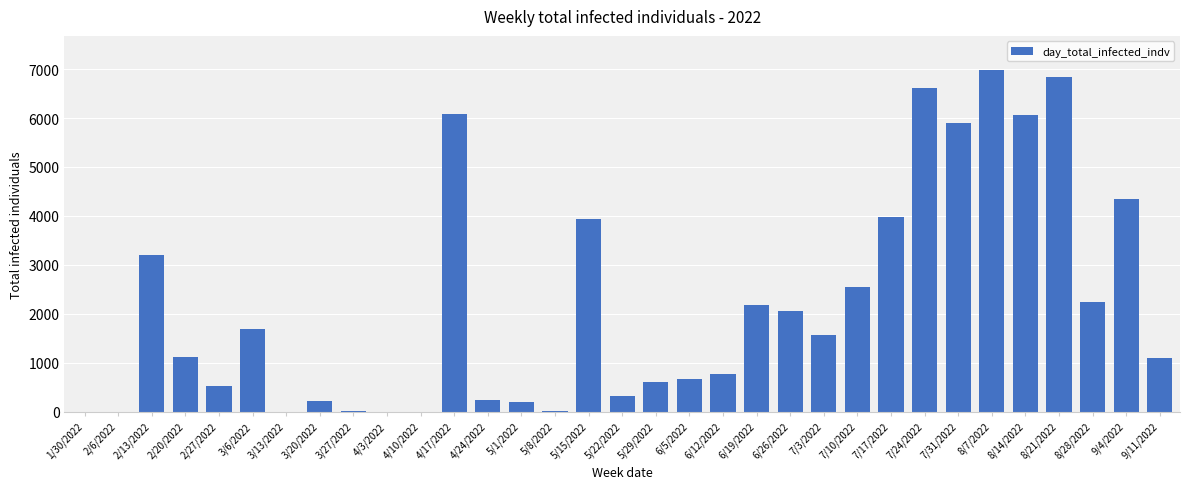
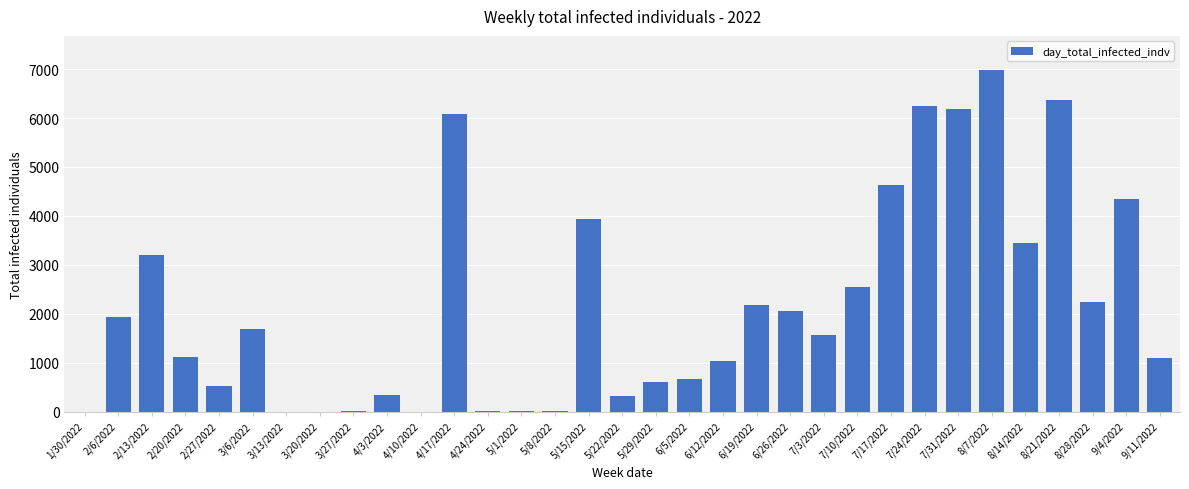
2/6/2022: 0 -> 1900
3/20/2022: 200 -> 0
4/3/2022: 0 -> 300
4/24/2022: 200 -> 0
5/1/2022: 200 -> 0
6/12/2022: 800 -> 1000
7/17/2022: 4000 -> 4600
7/24/2022: 6600 -> 6300
7/31/2022: 5900 -> 6200
8/14/2022: 6100 -> 3400
8/21/2022: 6800 -> 6400
